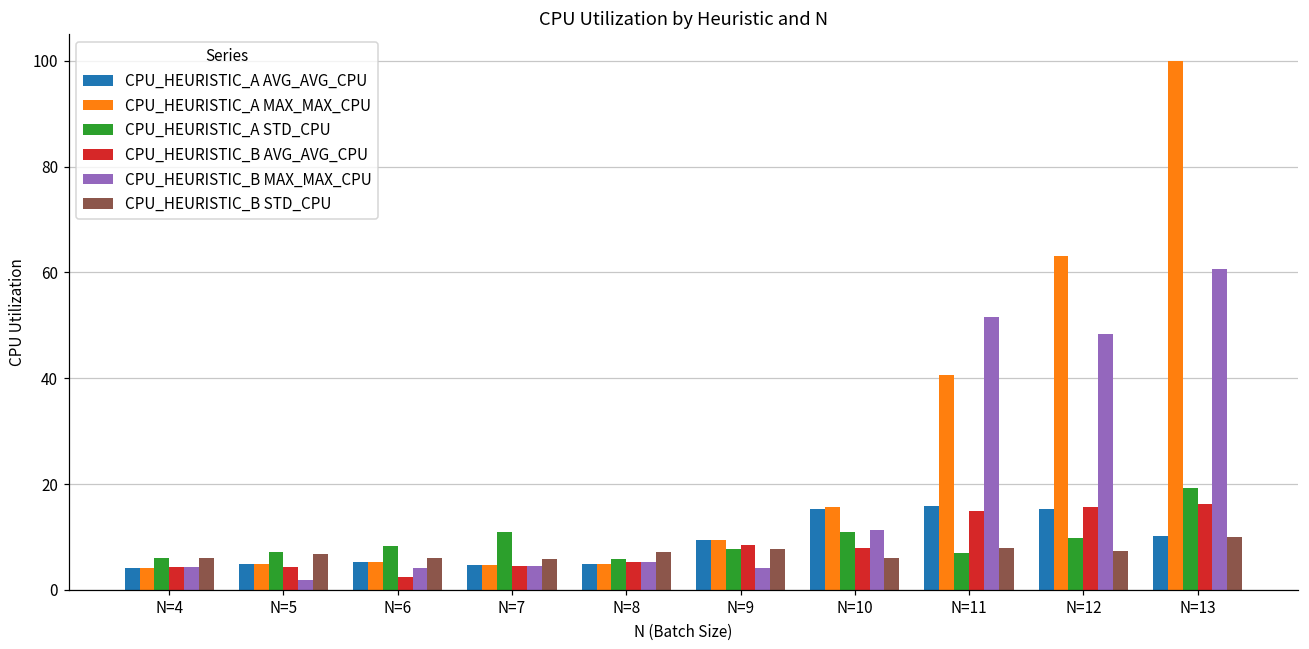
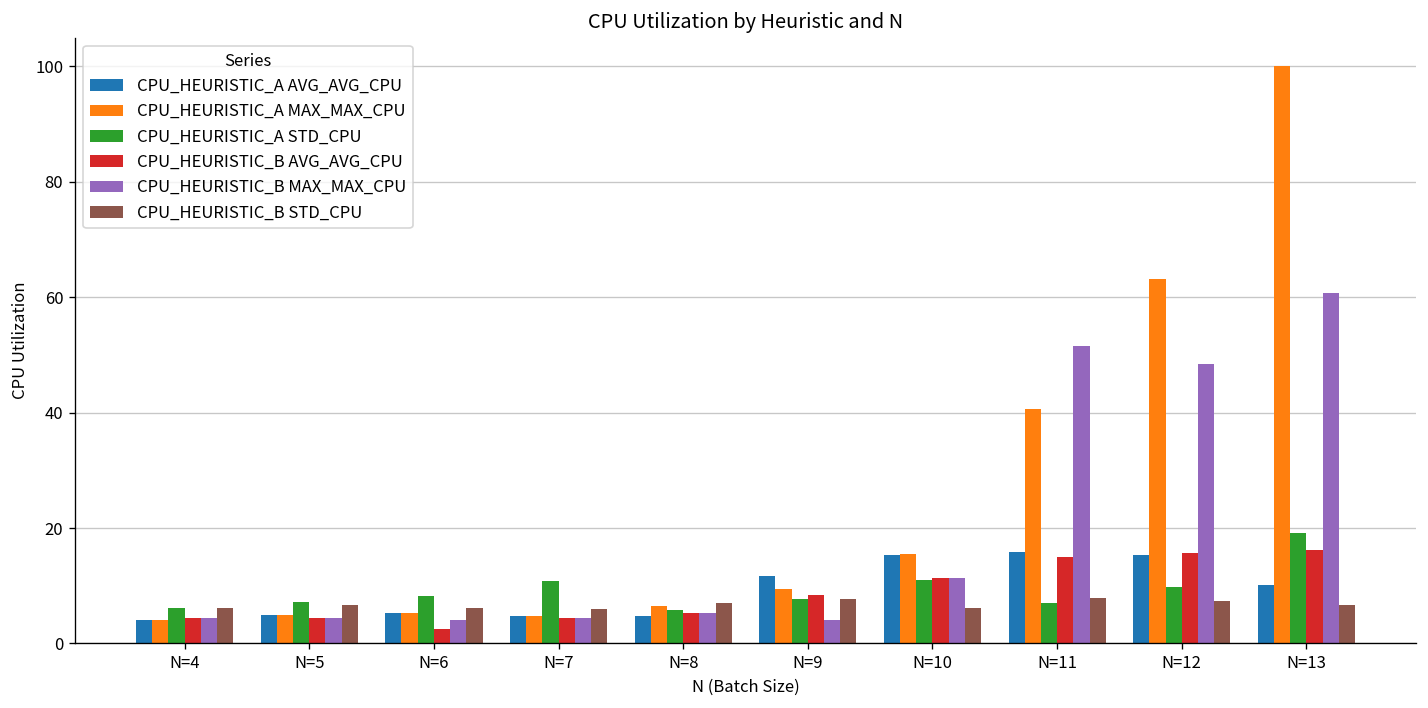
CPU_HEURISTIC_B MAX_MAX_CPU, N=5: 2 -> 4
CPU_HEURISTIC_A MAX_MAX_CPU, N=8: 5 -> 7
CPU_HEURISTIC_A AVG_AVG_CPU, N=9: 9 -> 12
CPU_HEURISTIC_B AVG_AVG_CPU, N=10: 8 -> 11
CPU_HEURISTIC_B STD_CPU, N=13: 10 -> 7
